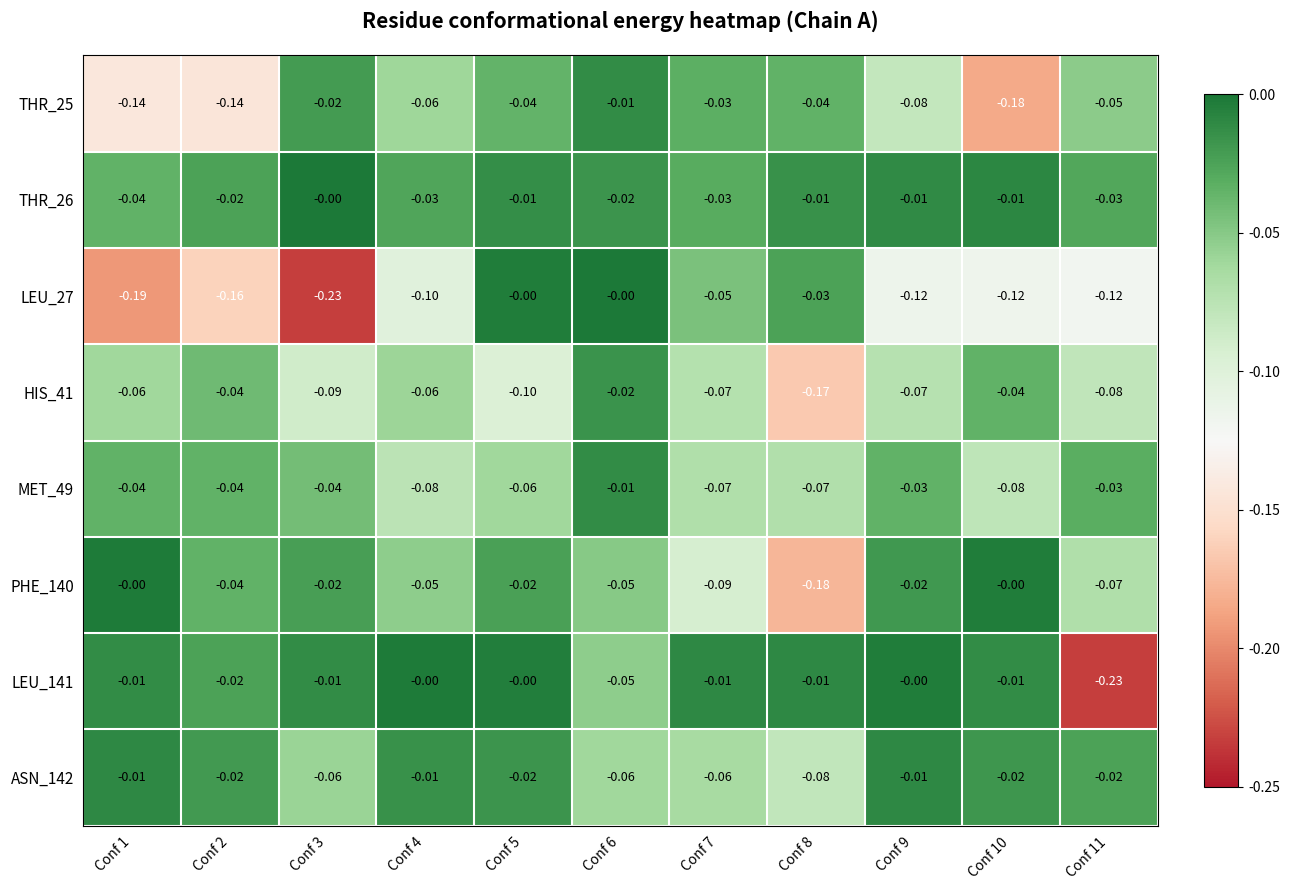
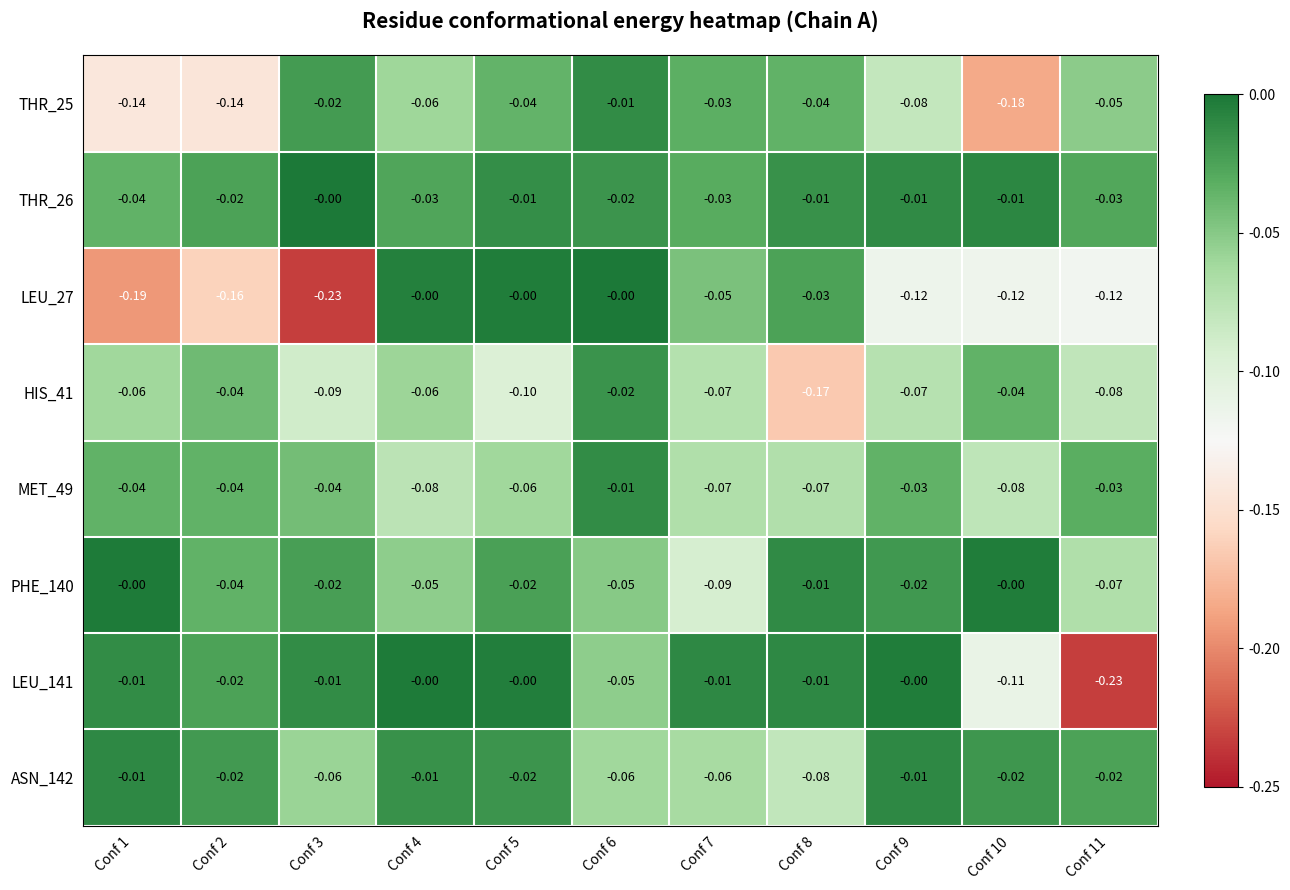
LEU_27, Conf 4: -0.10 -> -0.00
PHE_140, Conf 8: -0.18 -> -0.01
LEU_141, Conf 10: -0.01 -> -0.11
